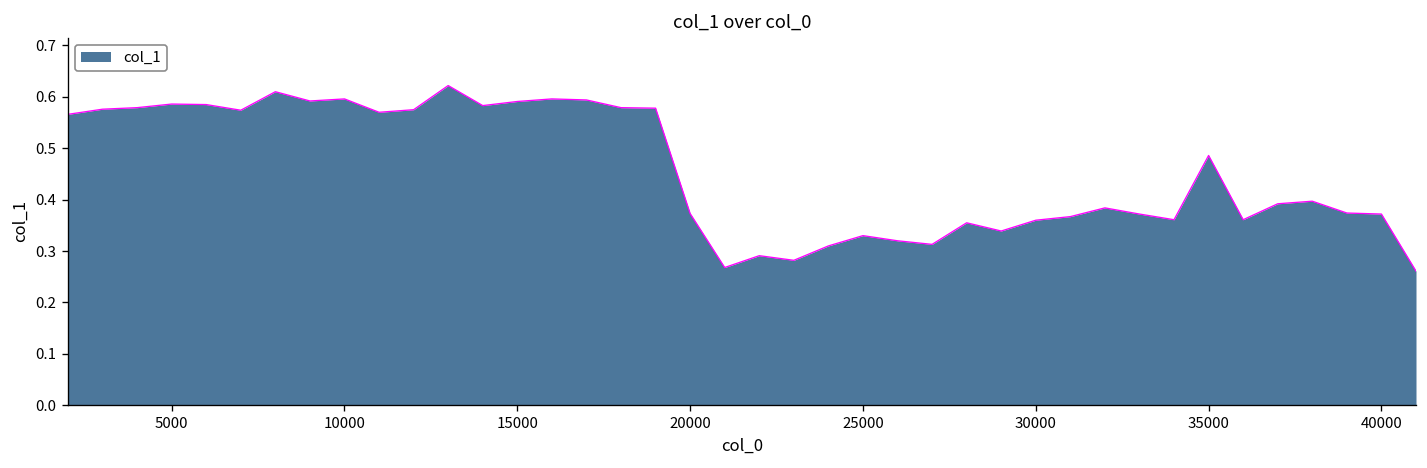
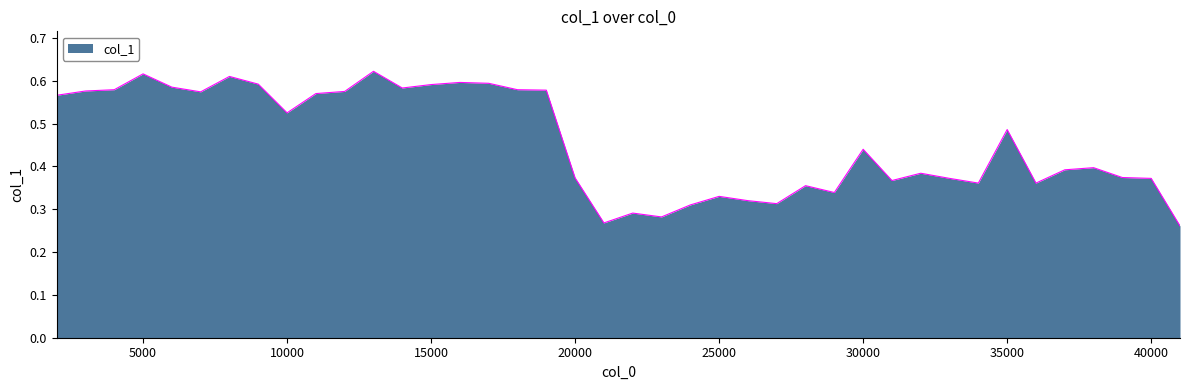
5000: 0.59 -> 0.62
10000: 0.60 -> 0.53
30000: 0.36 -> 0.44
